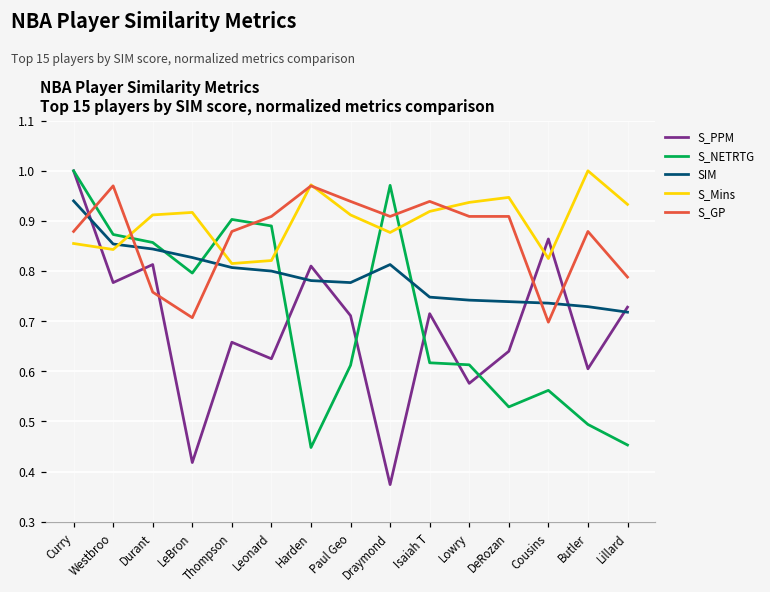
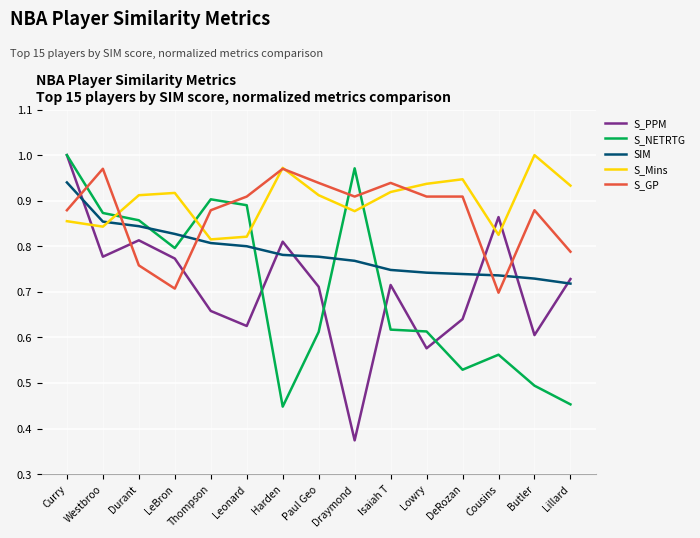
S_PPM, LeBron: 0.42 -> 0.77
SIM, Draymond: 0.81 -> 0.77
